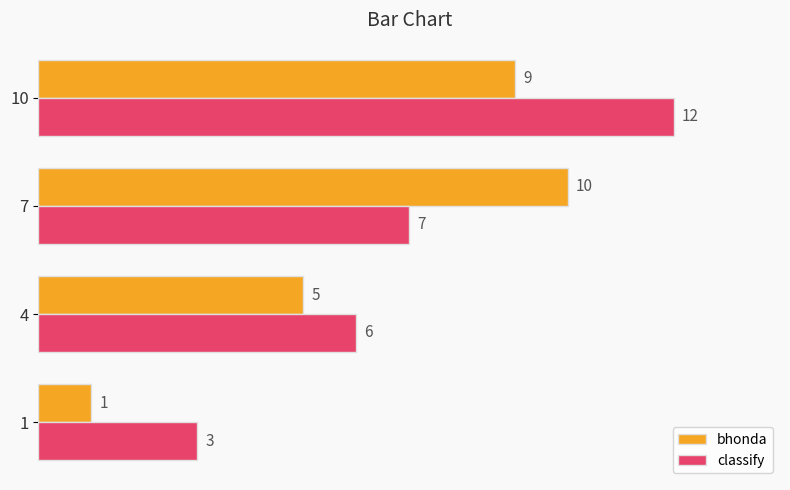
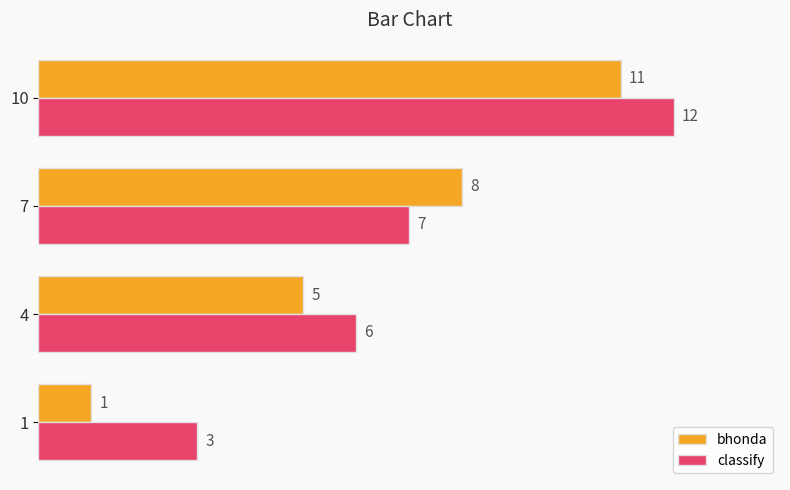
bhonda, 10: 9 -> 11
bhonda, 7: 10 -> 8
